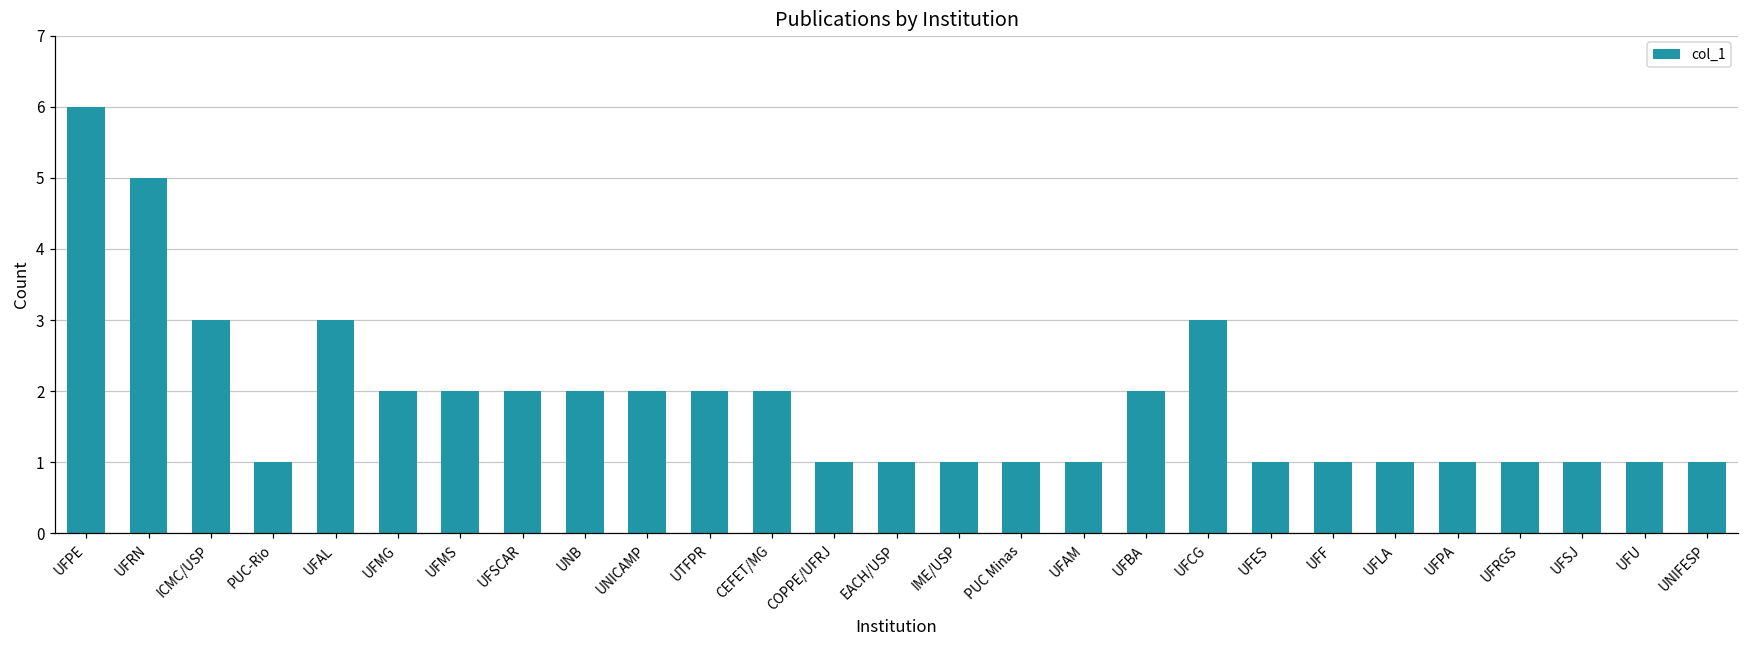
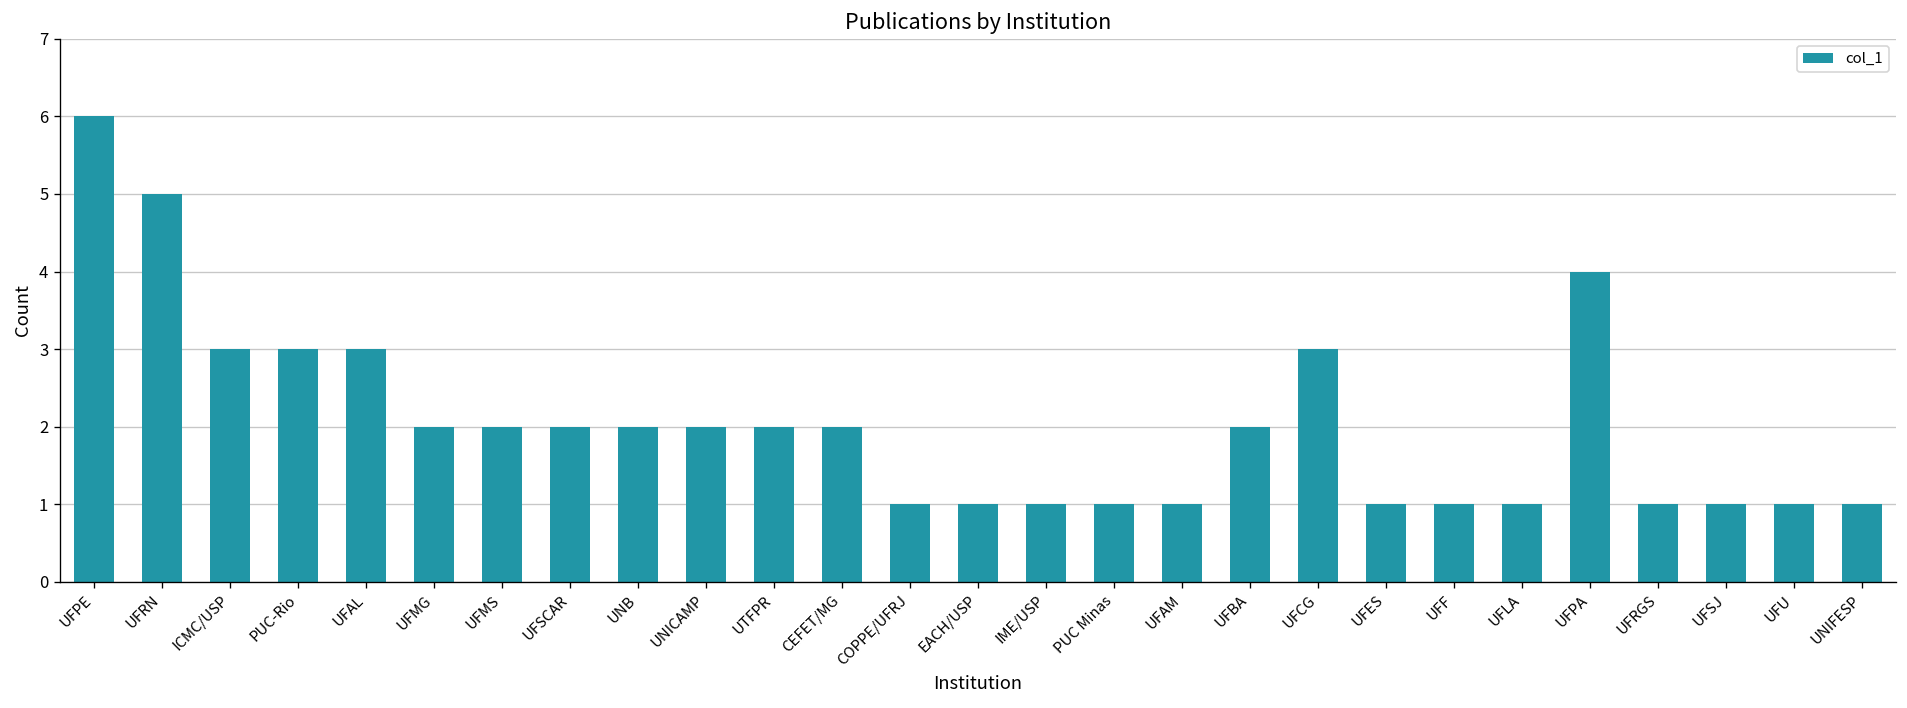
PUC-Rio: 1 -> 3
UFPA: 1 -> 4
